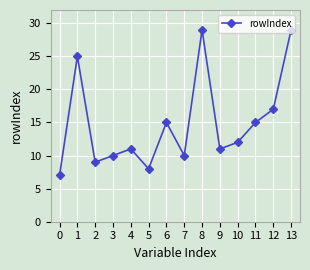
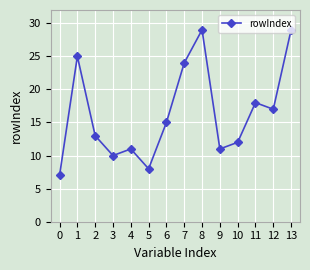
2: 9 -> 13
7: 10 -> 24
11: 15 -> 18
